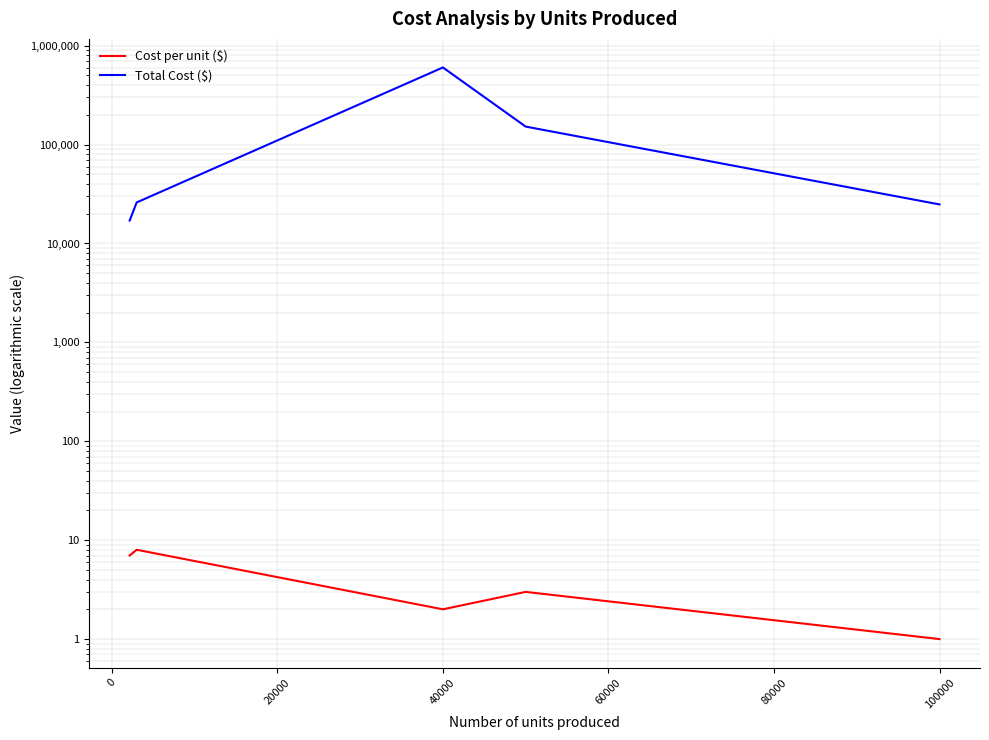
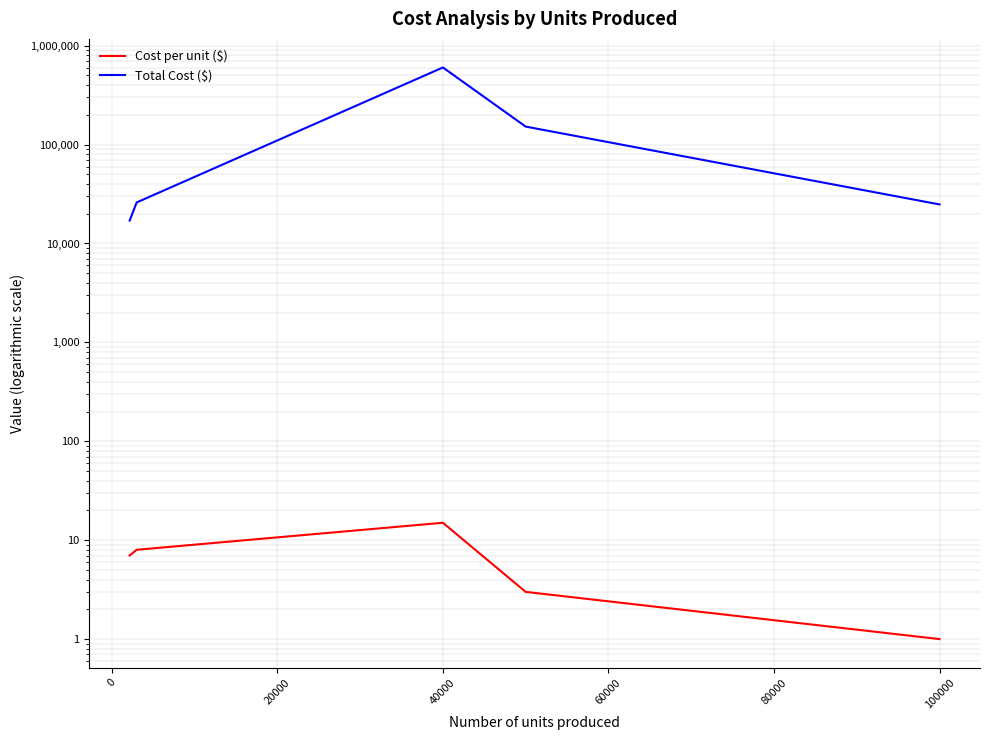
Cost per unit ($), 40000: 2 -> 15
